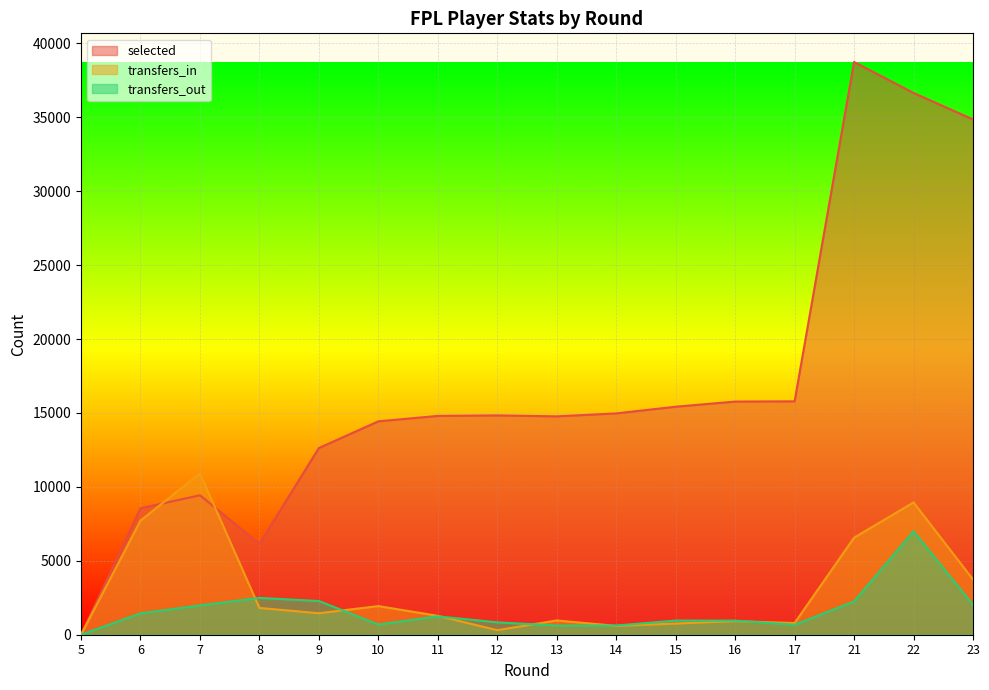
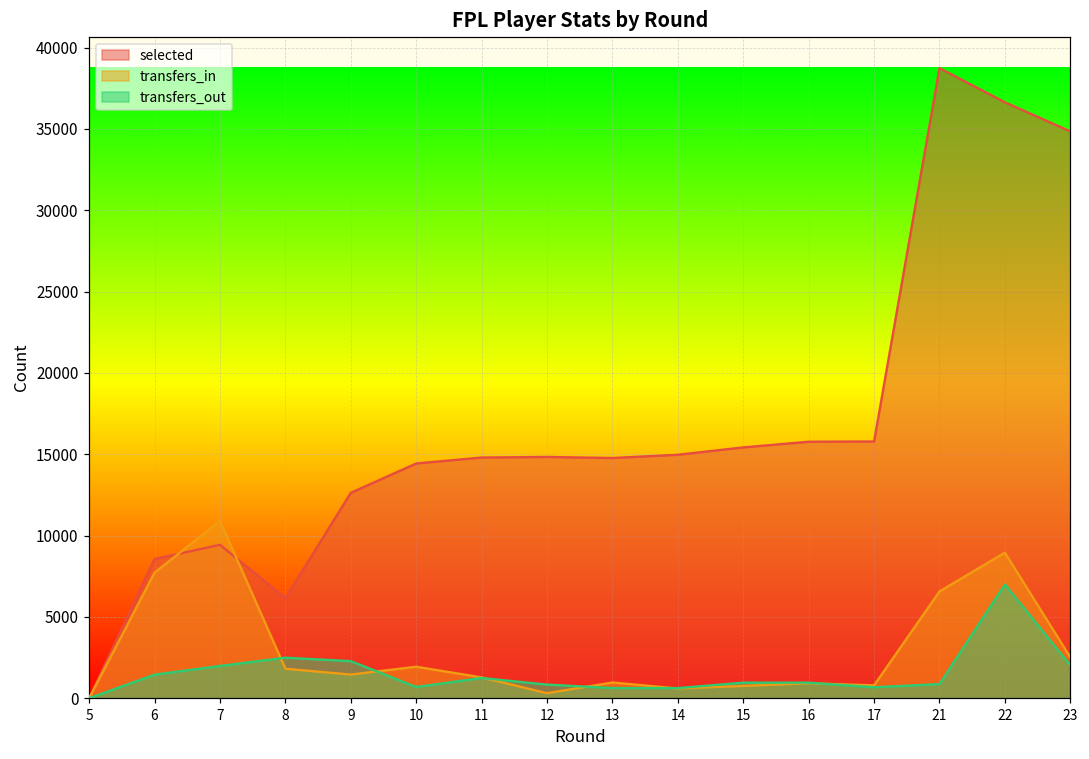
transfers_out, 21: 2300 -> 900
transfers_in, 23: 3700 -> 2500
